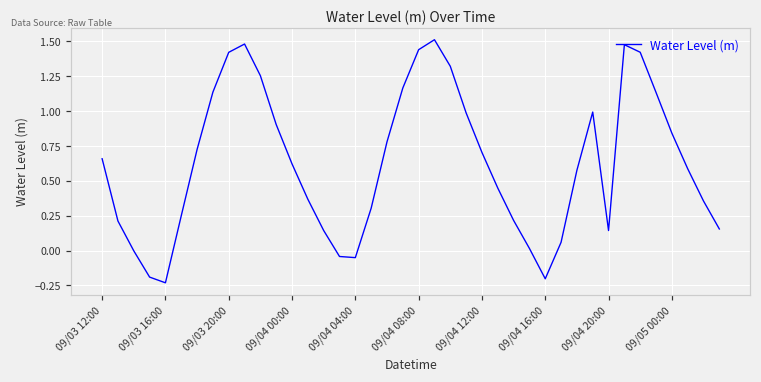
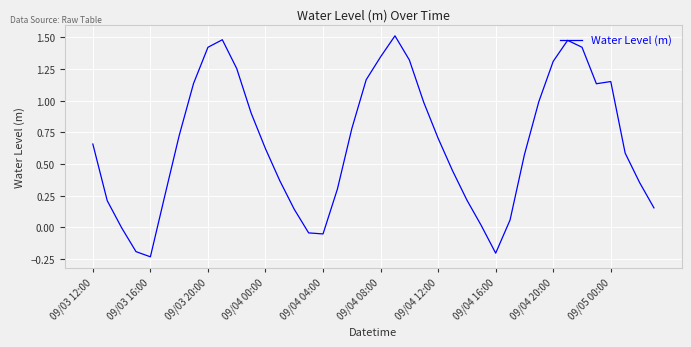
09/04 08:00: 1.44 -> 1.35
09/04 20:00: 0.14 -> 1.31
09/05 00:00: 0.84 -> 1.15
